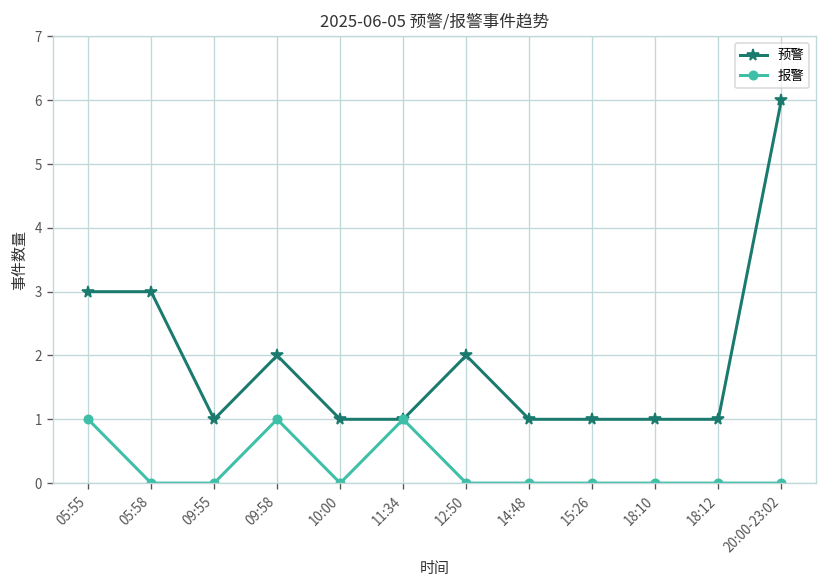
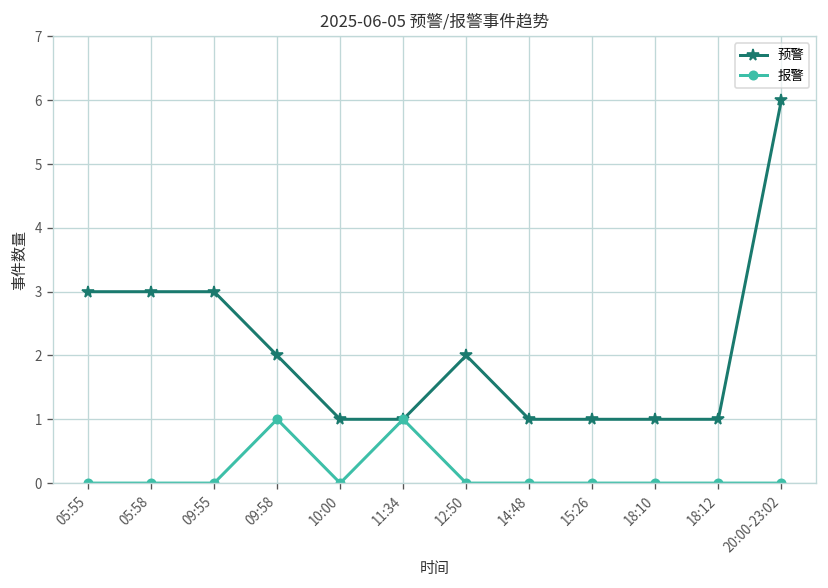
报警, 05:55: 1 -> 0
预警, 09:55: 1 -> 3
